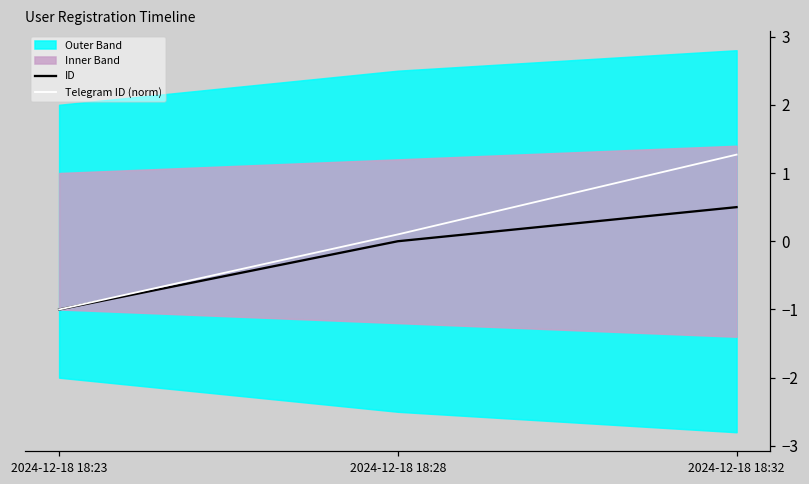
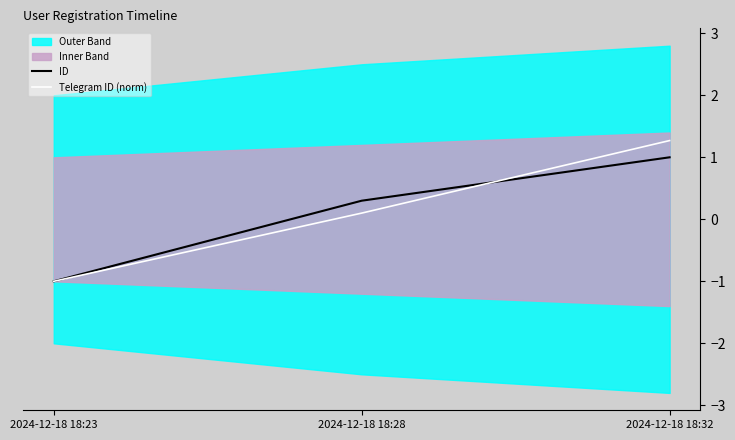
ID, 2024-12-18 18:28: 0.0 -> 0.3
ID, 2024-12-18 18:32: 0.5 -> 1.0
